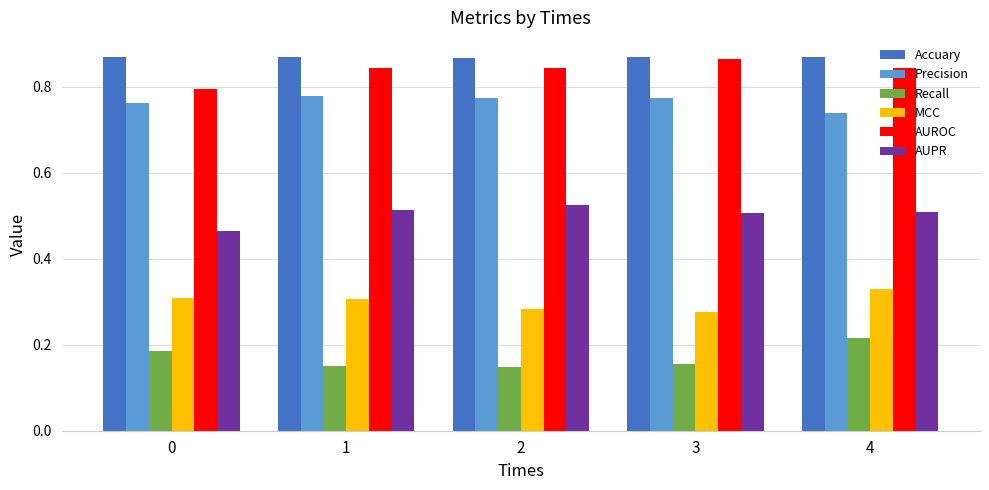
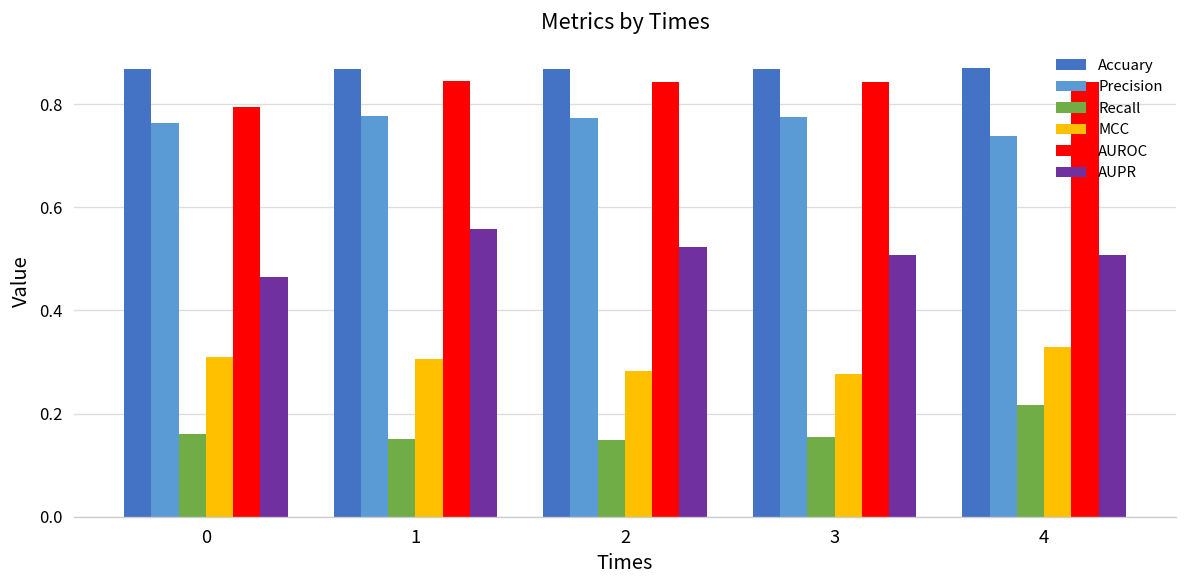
Recall, 0: 0.19 -> 0.16
AUPR, 1: 0.51 -> 0.56
AUROC, 3: 0.87 -> 0.84
